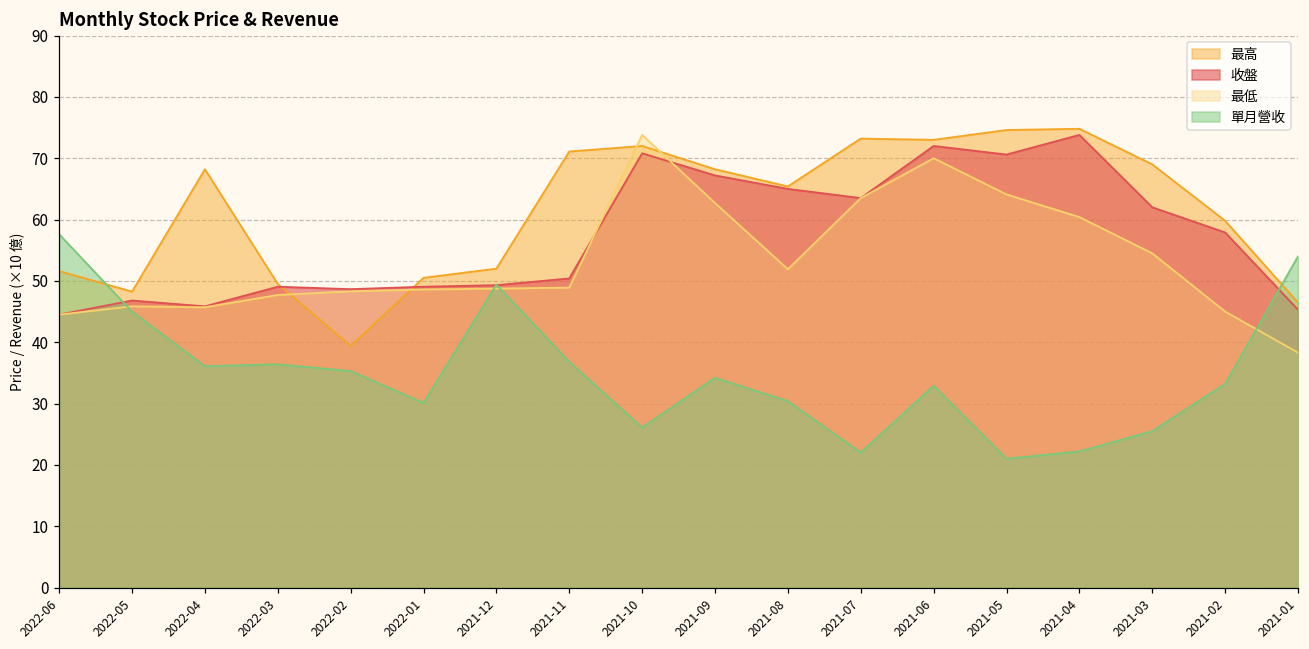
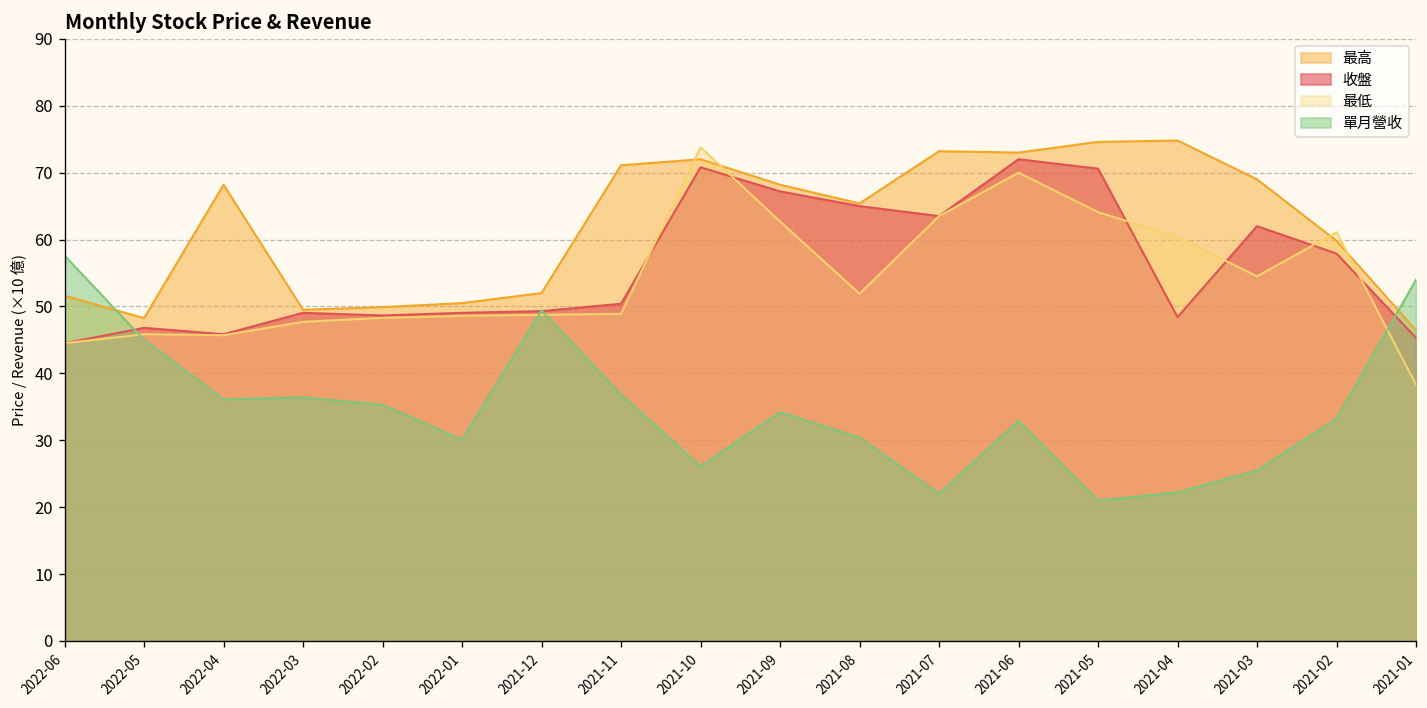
最高, 2022-02: 39 -> 50
收盤, 2021-04: 74 -> 48
最低, 2021-02: 45 -> 61
